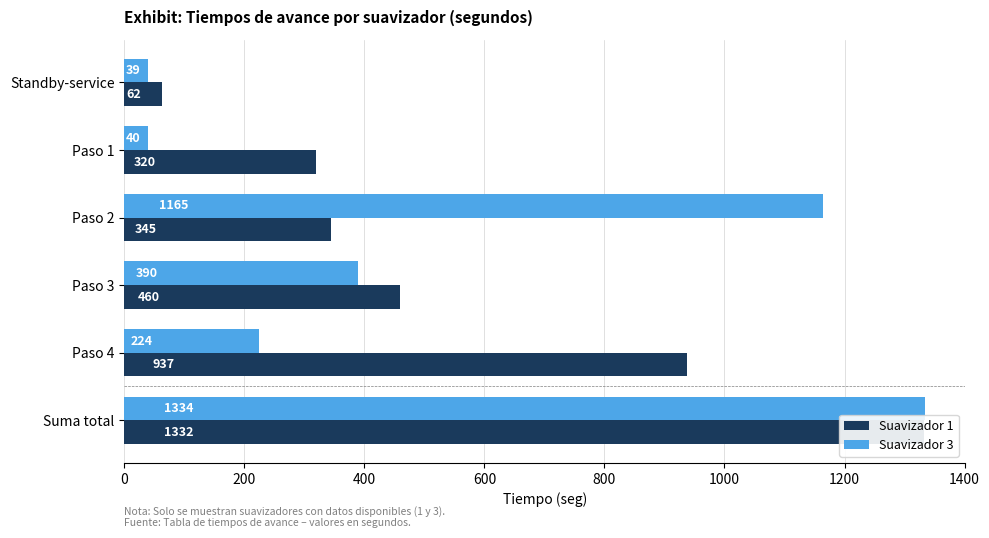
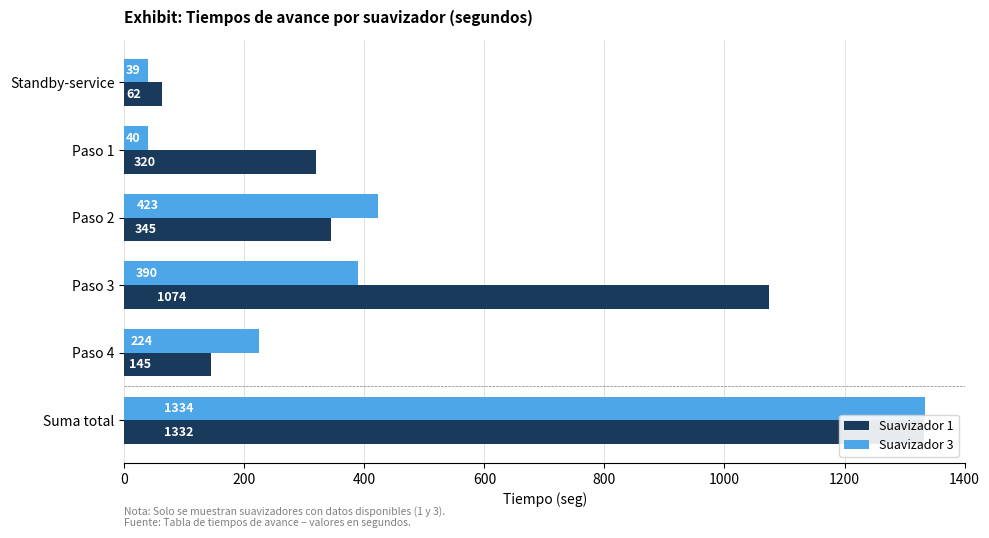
Suavizador 3, Paso 2: 1165 -> 423
Suavizador 1, Paso 3: 460 -> 1074
Suavizador 1, Paso 4: 937 -> 145
